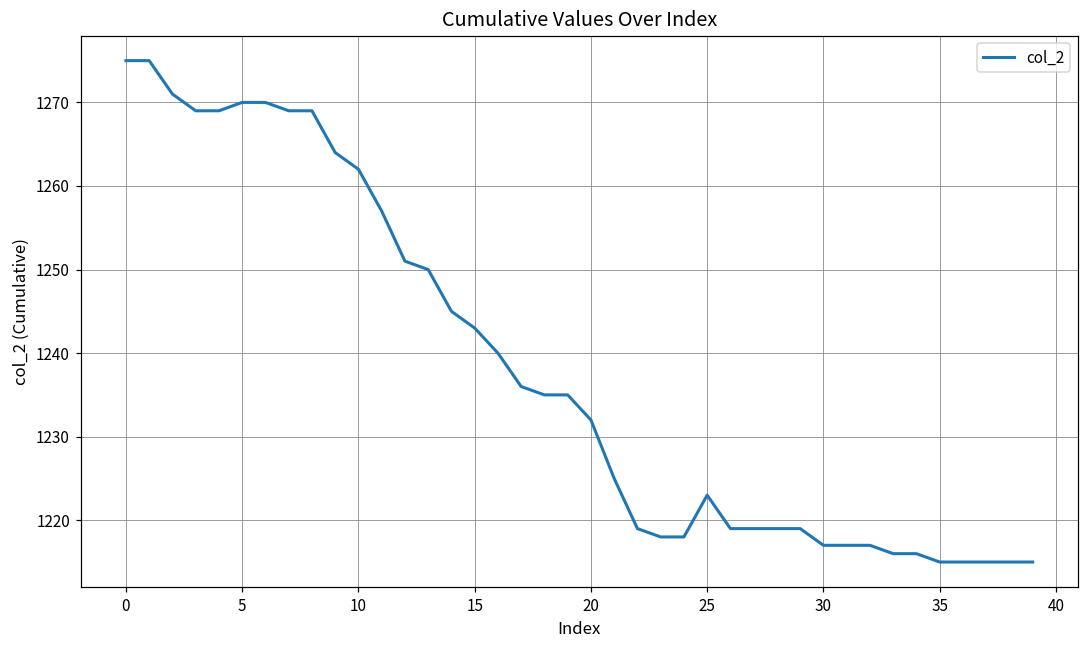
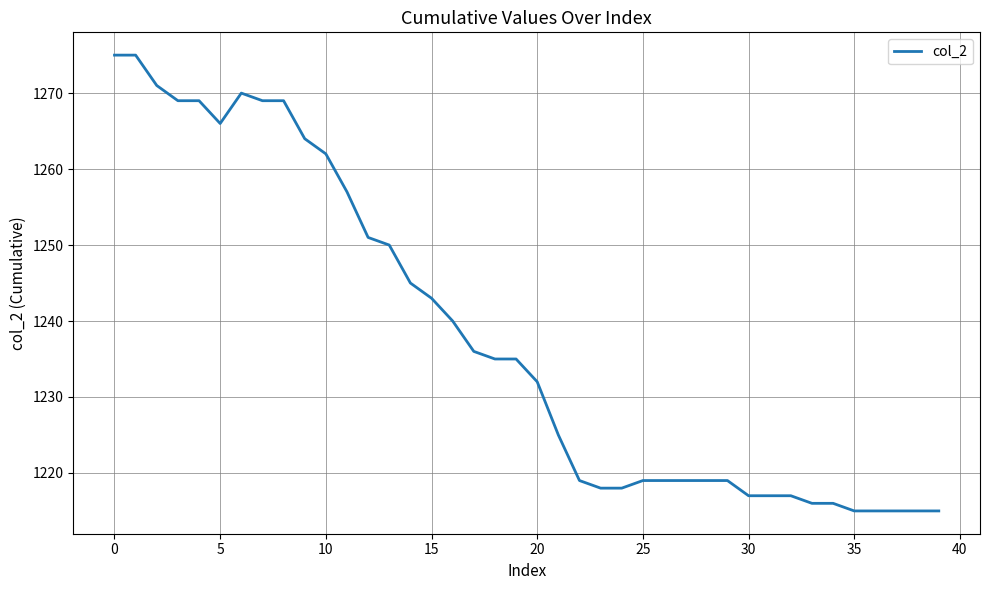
5: 1270 -> 1266
25: 1223 -> 1219
